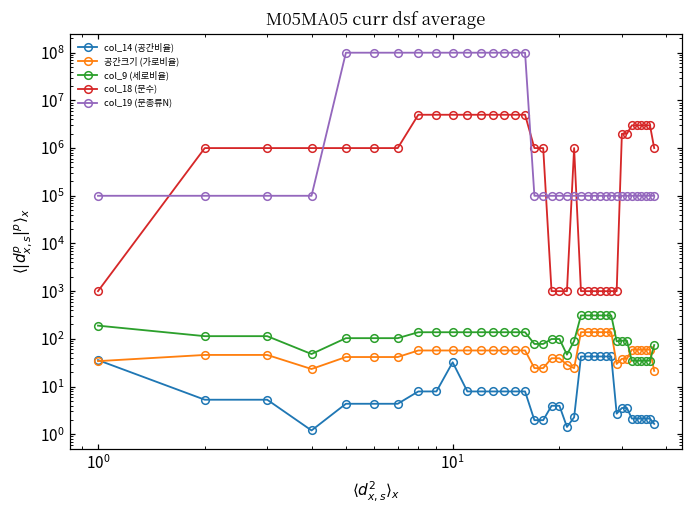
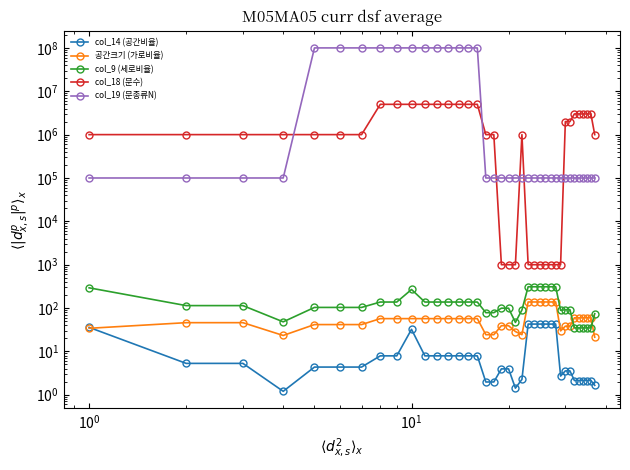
col_9 (세로비율), 10^0: 200 -> 300
col_18 (문수), 10^0: 1000 -> 1000000
col_9 (세로비율), 10^1: 140 -> 300
